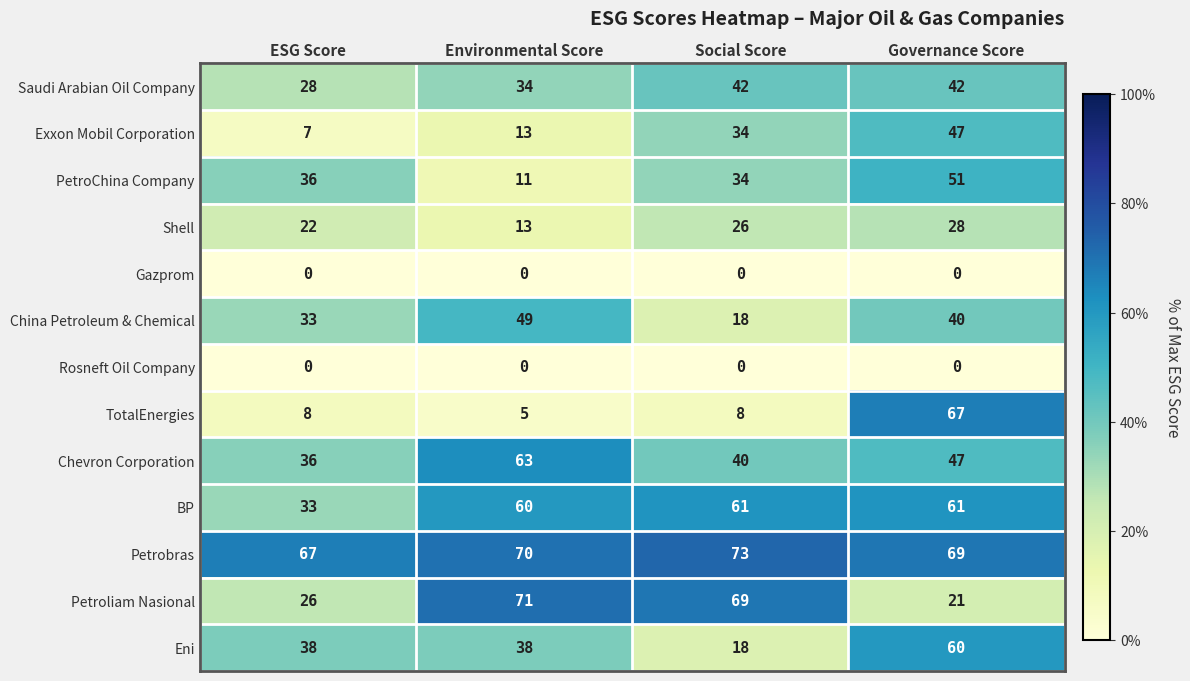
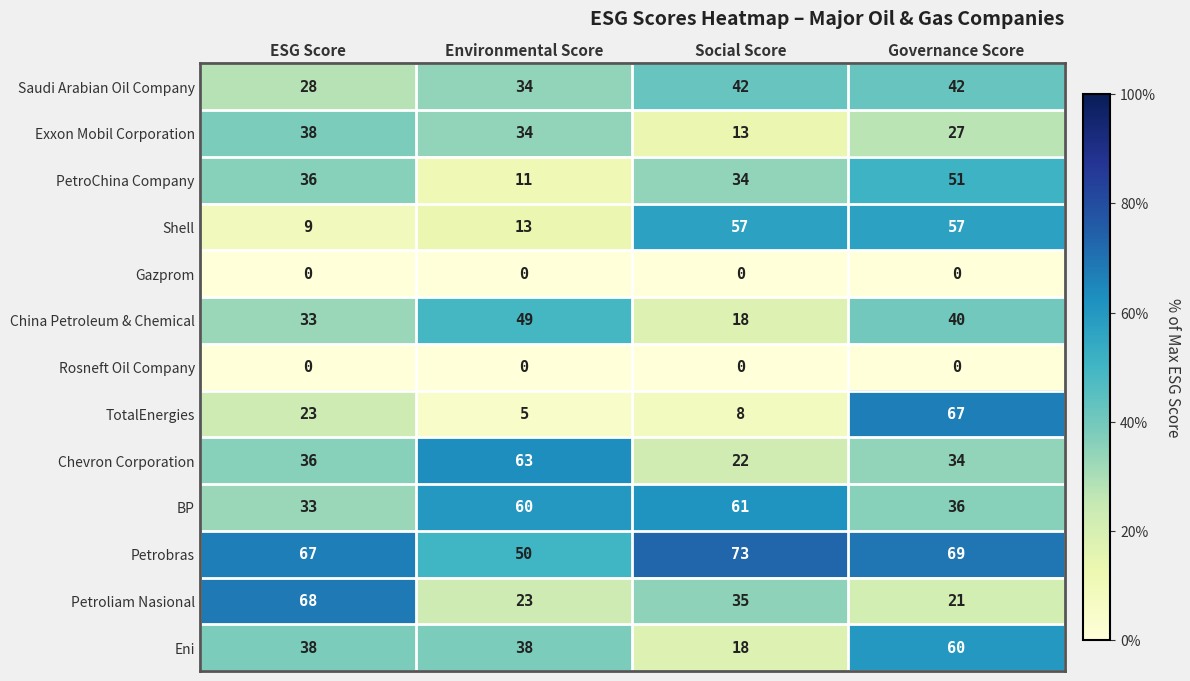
Exxon Mobil Corporation, ESG Score: 7 -> 38
Exxon Mobil Corporation, Environmental Score: 13 -> 34
Exxon Mobil Corporation, Social Score: 34 -> 13
Exxon Mobil Corporation, Governance Score: 47 -> 27
Shell, ESG Score: 22 -> 9
Shell, Social Score: 26 -> 57
Shell, Governance Score: 28 -> 57
TotalEnergies, ESG Score: 8 -> 23
Chevron Corporation, Social Score: 40 -> 22
Chevron Corporation, Governance Score: 47 -> 34
BP, Governance Score: 61 -> 36
Petrobras, Environmental Score: 70 -> 50
Petroliam Nasional, ESG Score: 26 -> 68
Petroliam Nasional, Environmental Score: 71 -> 23
Petroliam Nasional, Social Score: 69 -> 35
